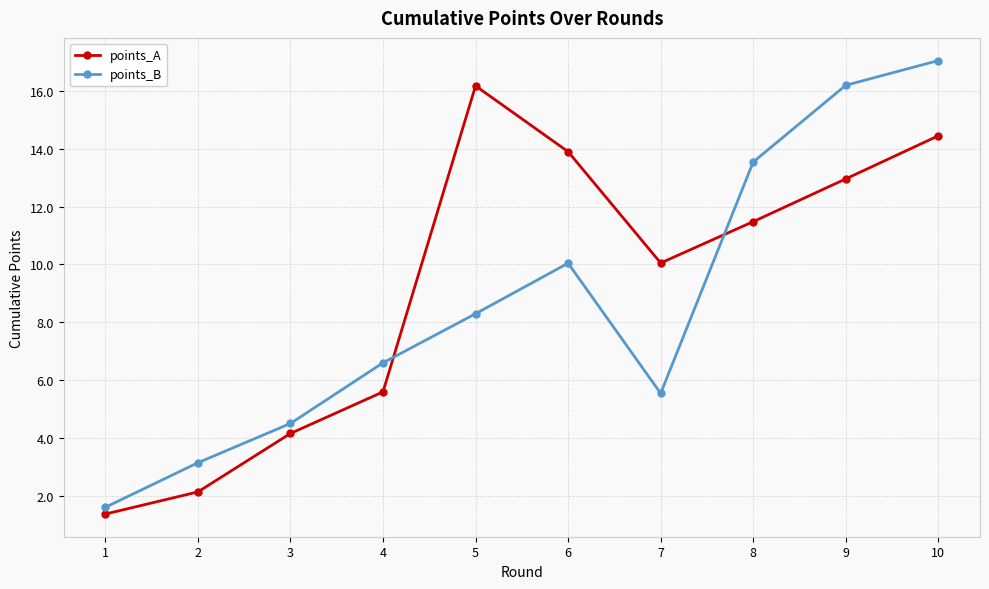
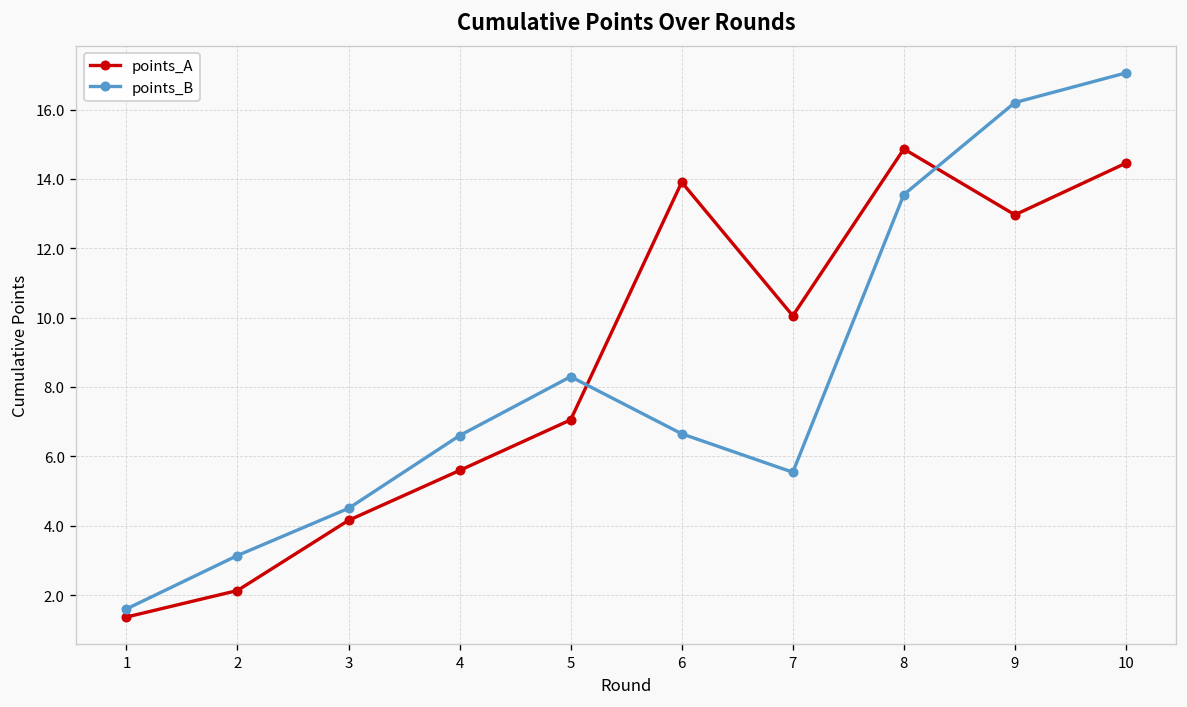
points_A, 5: 16.2 -> 7.1
points_B, 6: 10.0 -> 6.6
points_A, 8: 11.5 -> 14.9
